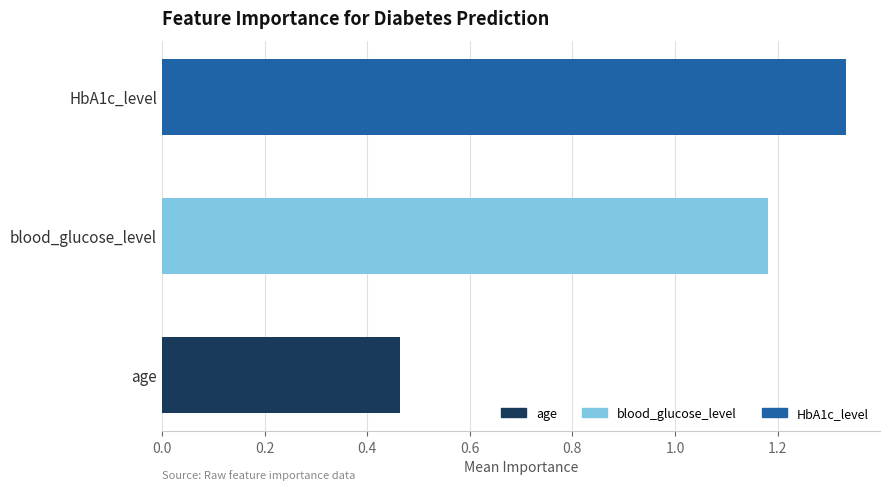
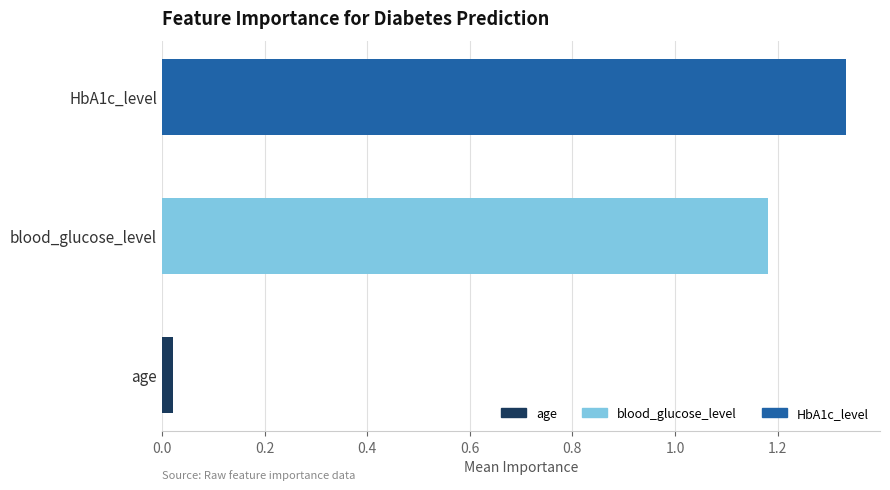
age: 0.46 -> 0.02
